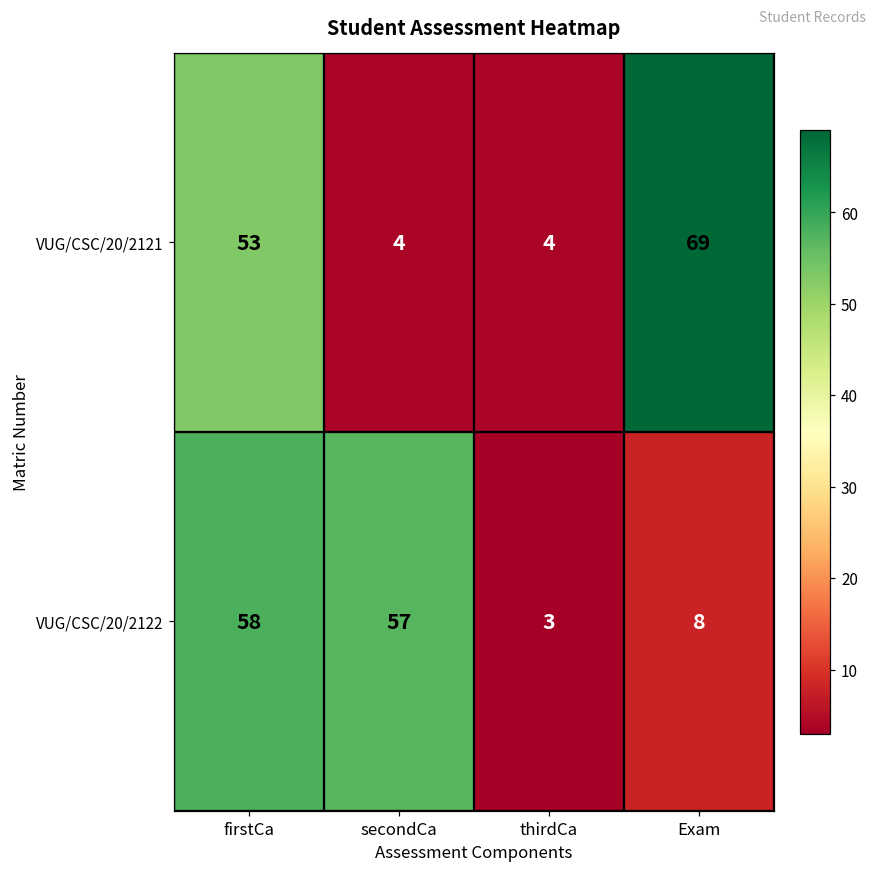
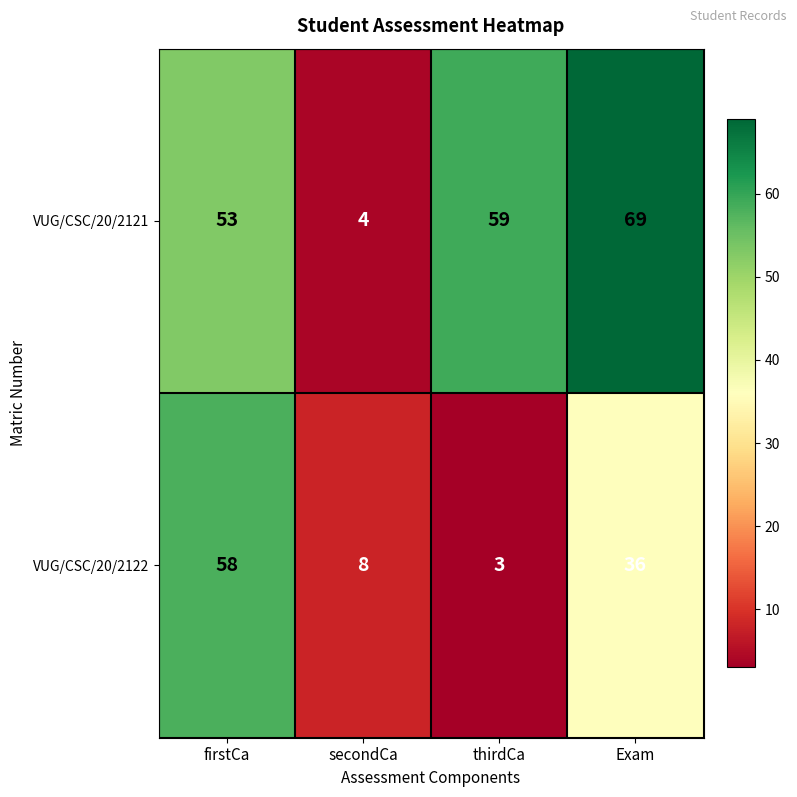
VUG/CSC/20/2121, thirdCa: 4 -> 59
VUG/CSC/20/2122, secondCa: 57 -> 8
VUG/CSC/20/2122, Exam: 8 -> 36
